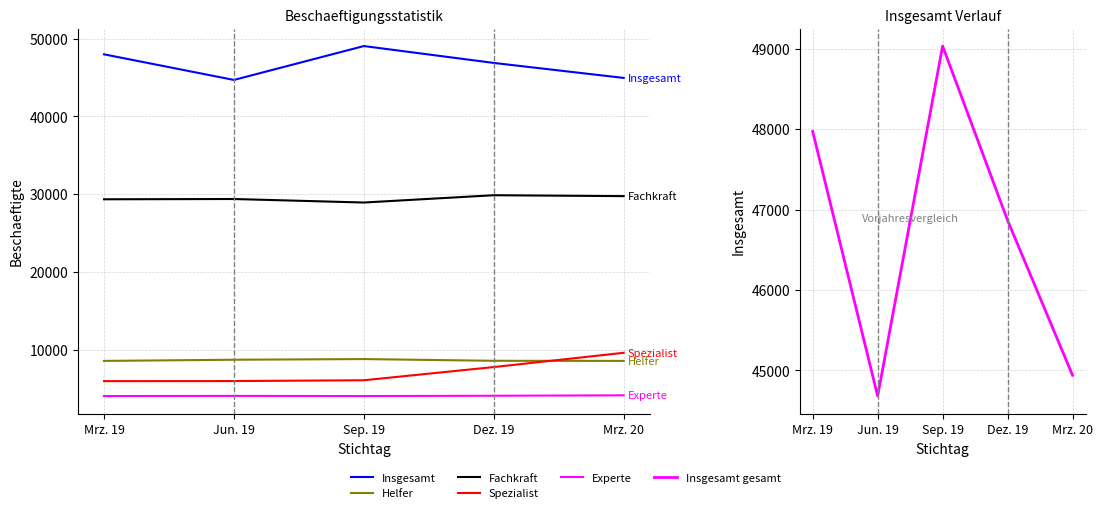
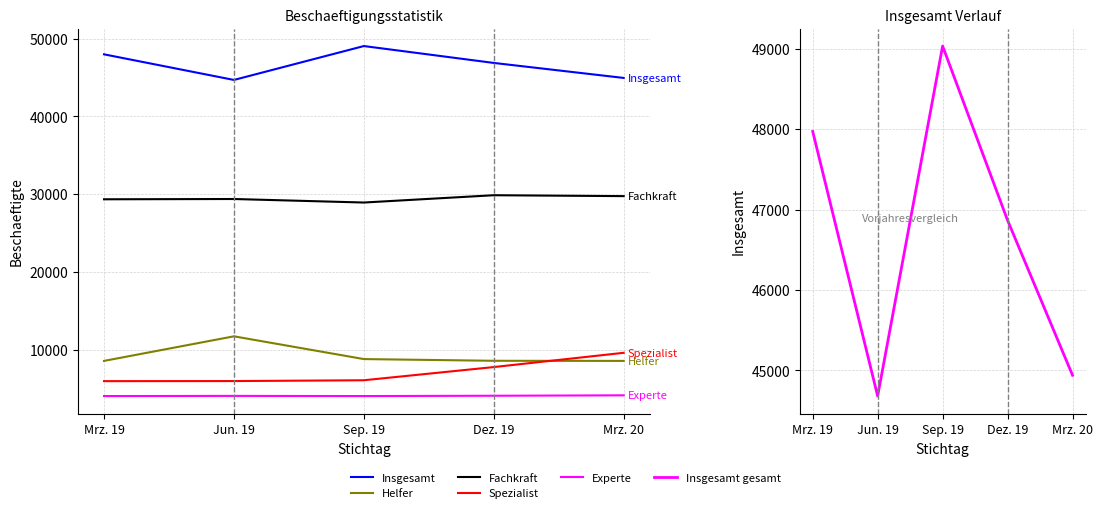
Beschaeftigungsstatistik, Helfer, Jun. 19: 9000 -> 12000
